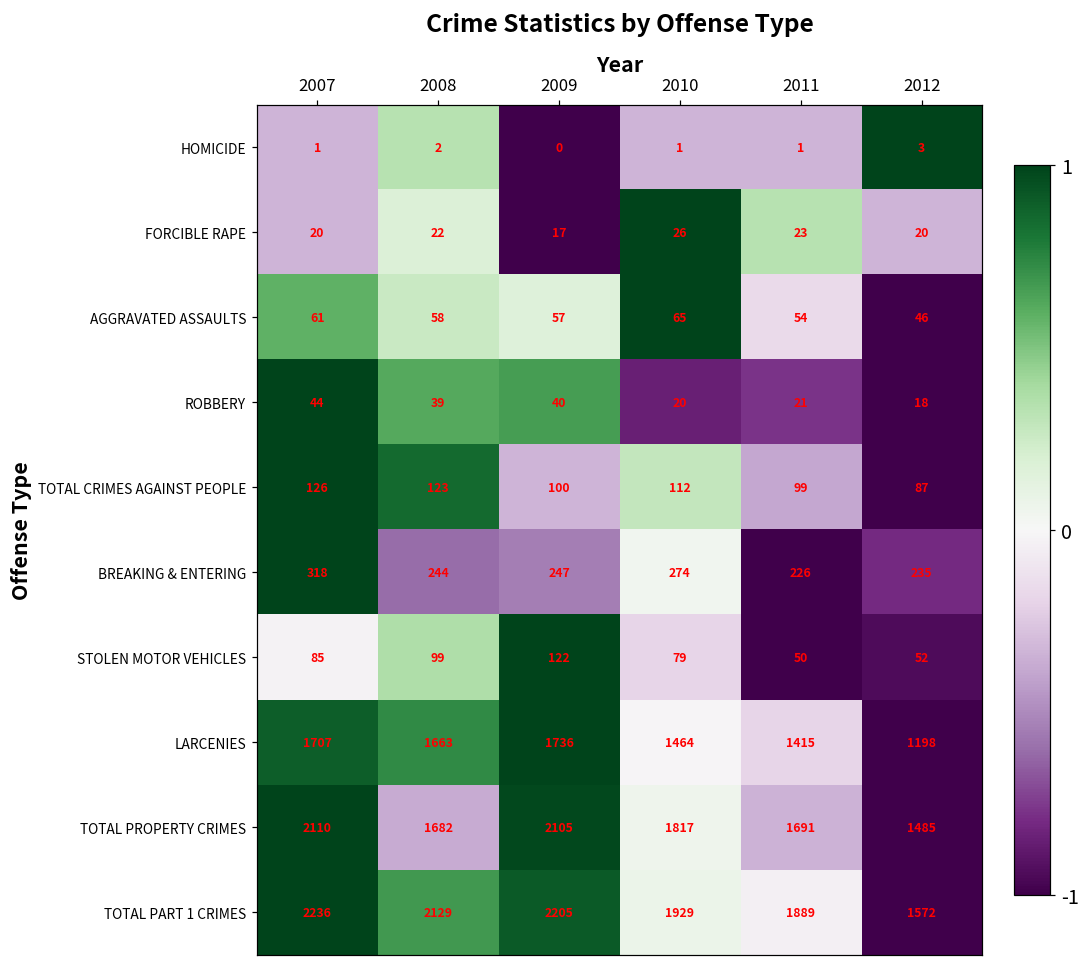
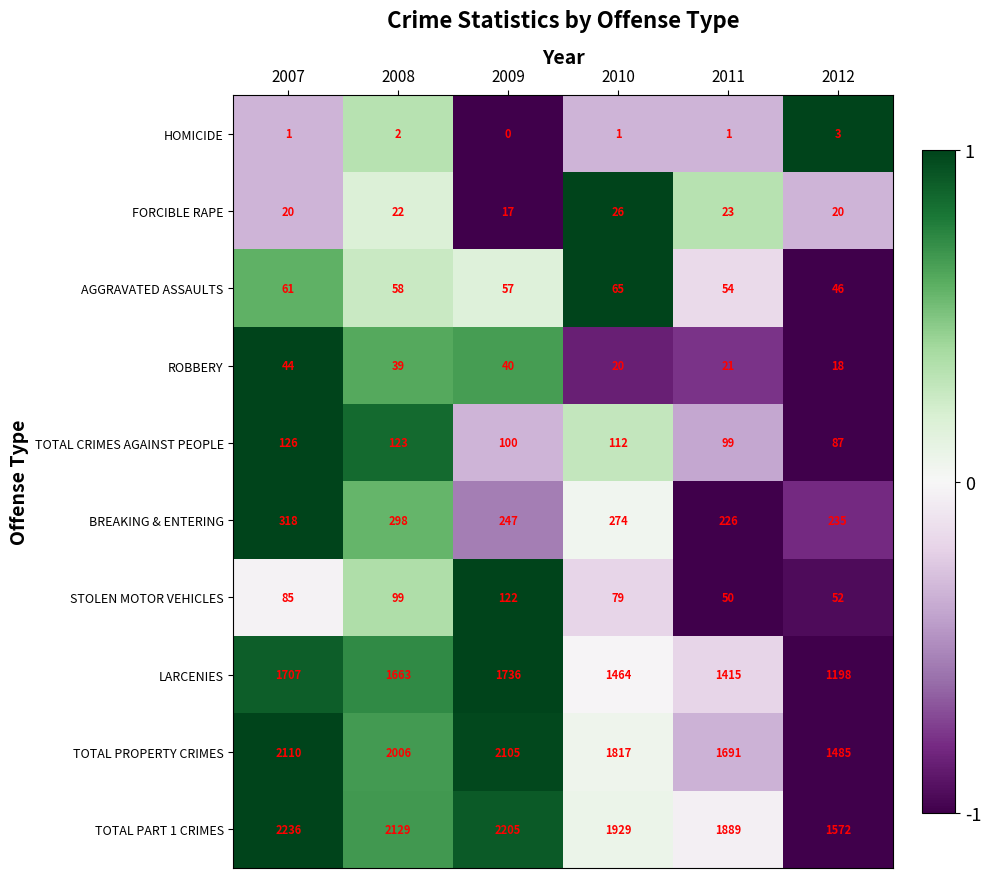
BREAKING & ENTERING, 2008: 244 -> 298
TOTAL PROPERTY CRIMES, 2008: 1682 -> 2006
